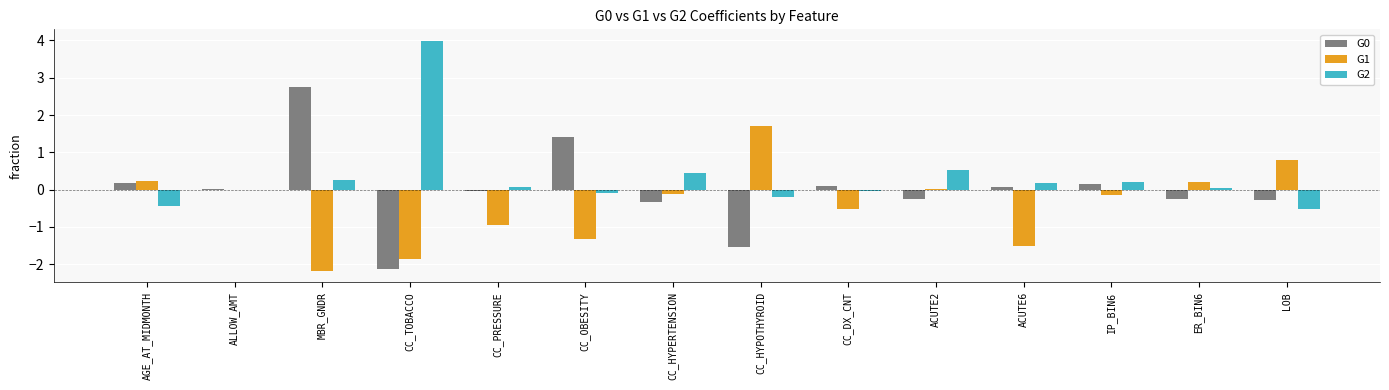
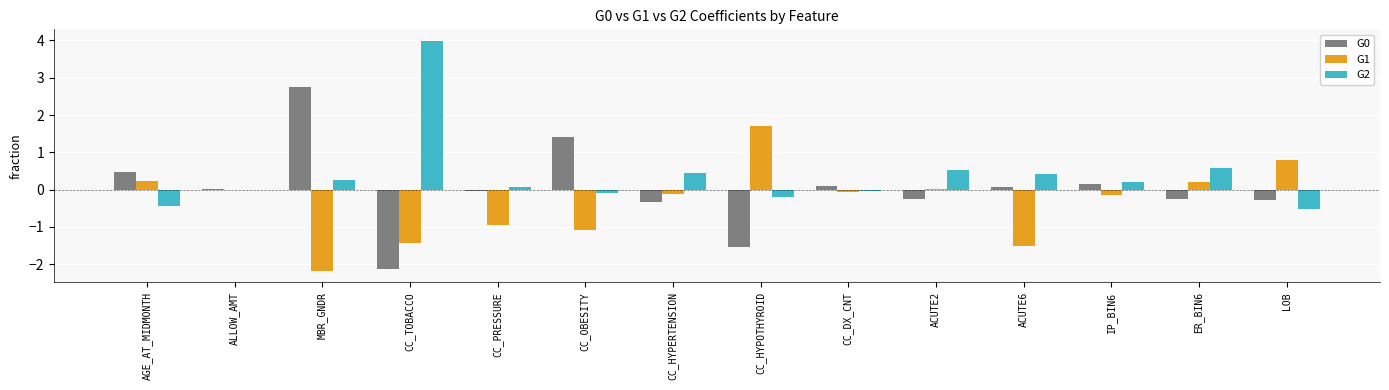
G0, AGE_AT_MIDMONTH: 0.2 -> 0.5
G1, CC_TOBACCO: -1.9 -> -1.4
G1, CC_OBESITY: -1.3 -> -1.1
G1, CC_DX_CNT: -0.5 -> -0.1
G2, ACUTE6: 0.2 -> 0.4
G2, ER_BIN6: 0.1 -> 0.6
